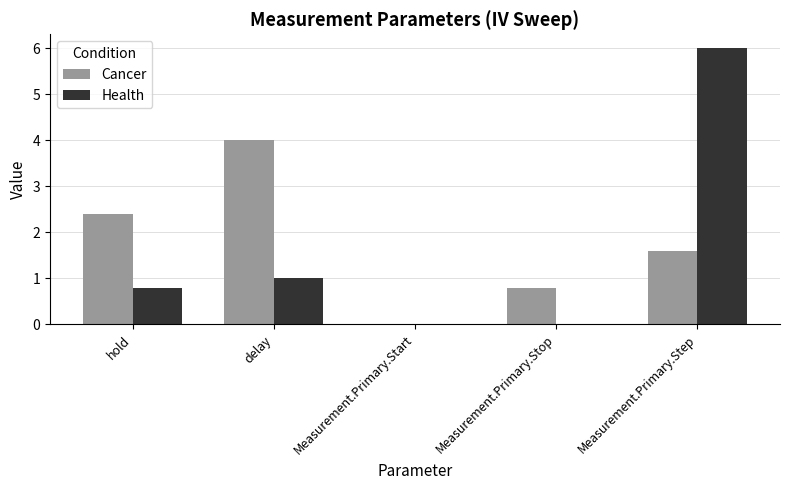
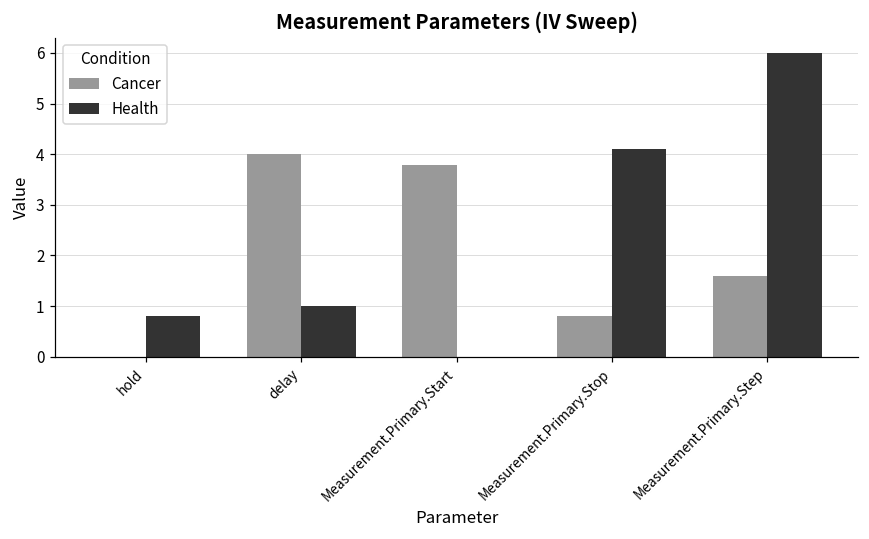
Cancer, hold: 2.4 -> 0.0
Cancer, Measurement.Primary.Start: 0.0 -> 3.8
Health, Measurement.Primary.Stop: 0.0 -> 4.1
